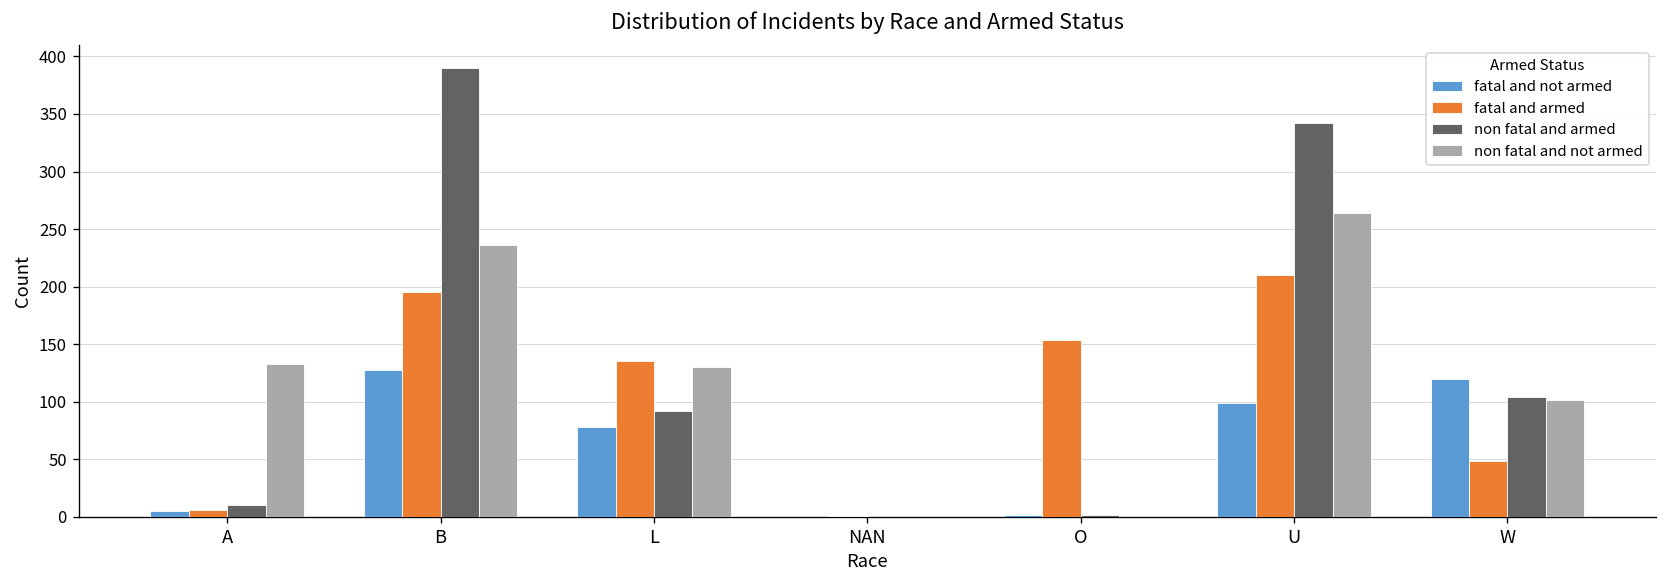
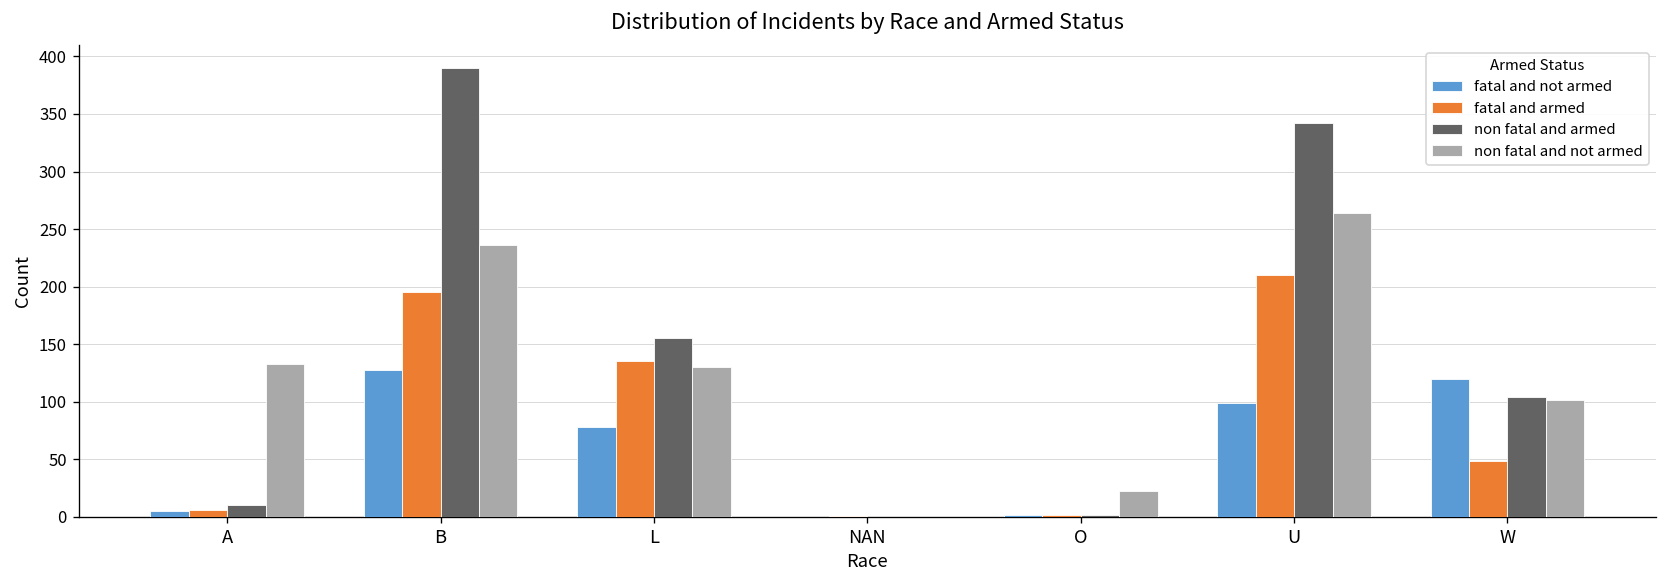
non fatal and armed, L: 90 -> 160
fatal and armed, O: 150 -> 0
non fatal and not armed, O: 0 -> 20
